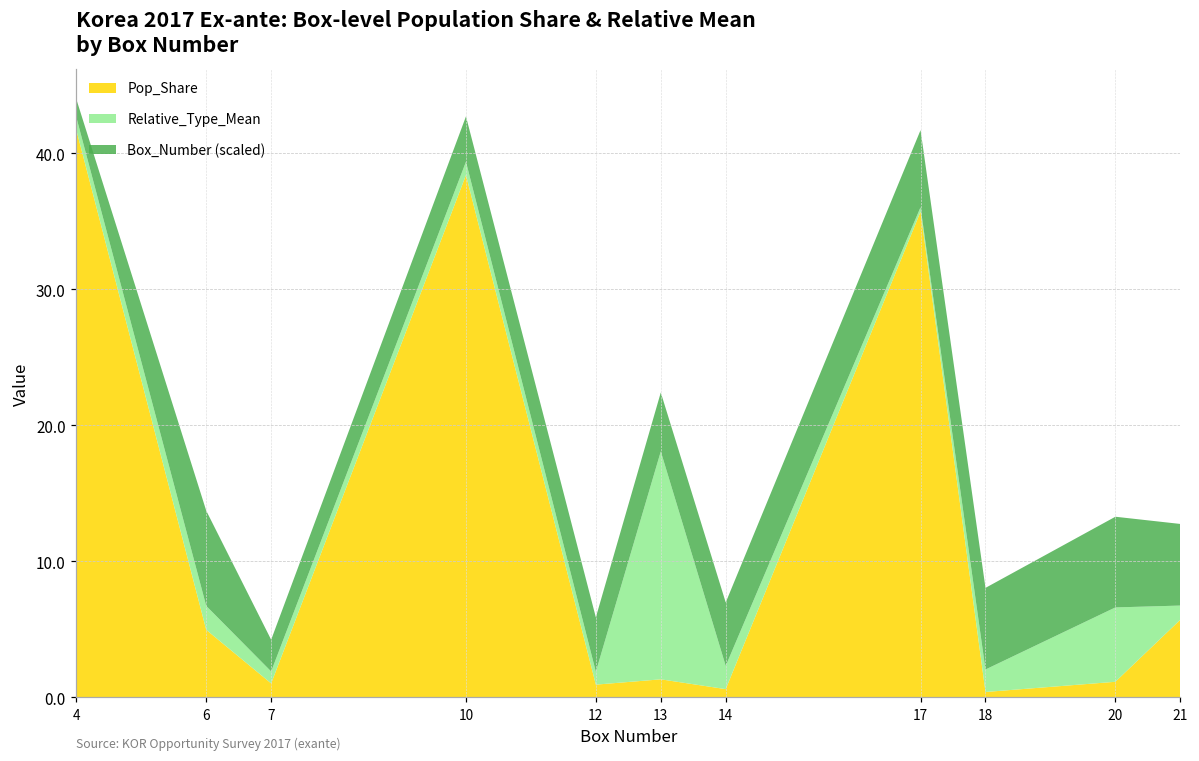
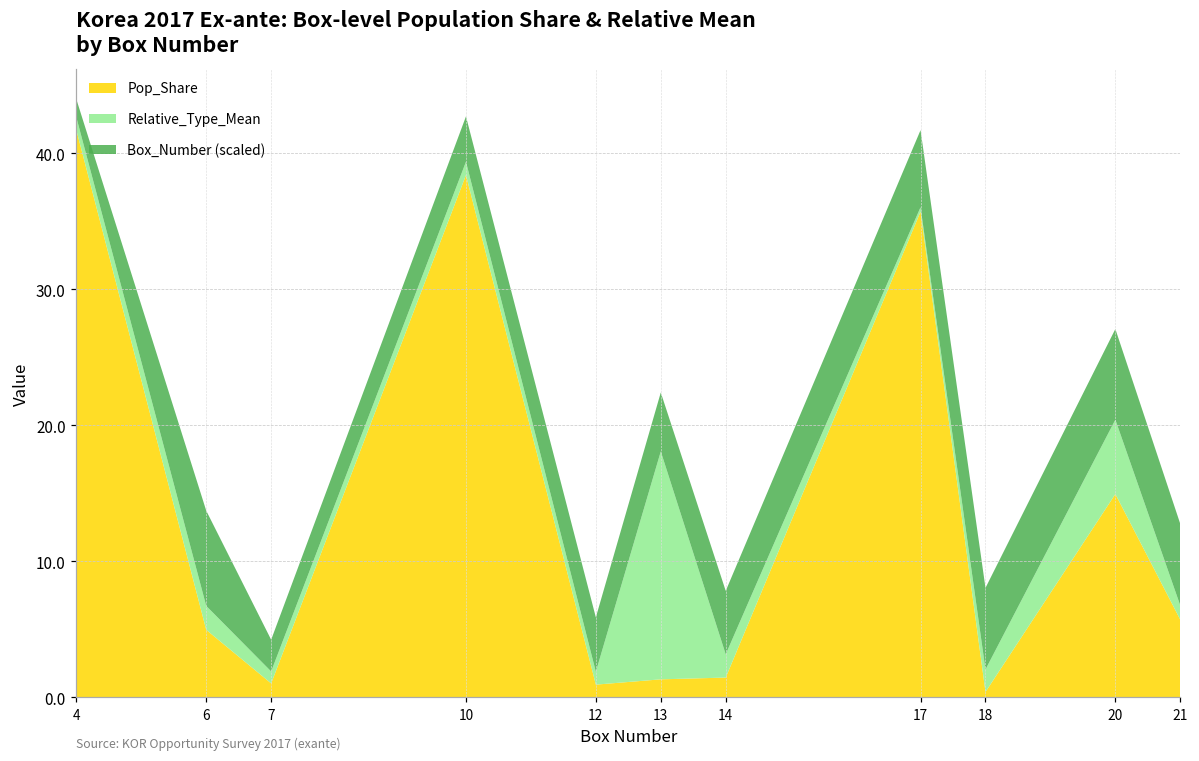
Pop_Share, 14: 0.6 -> 1.5
Pop_Share, 20: 1.2 -> 15.0
